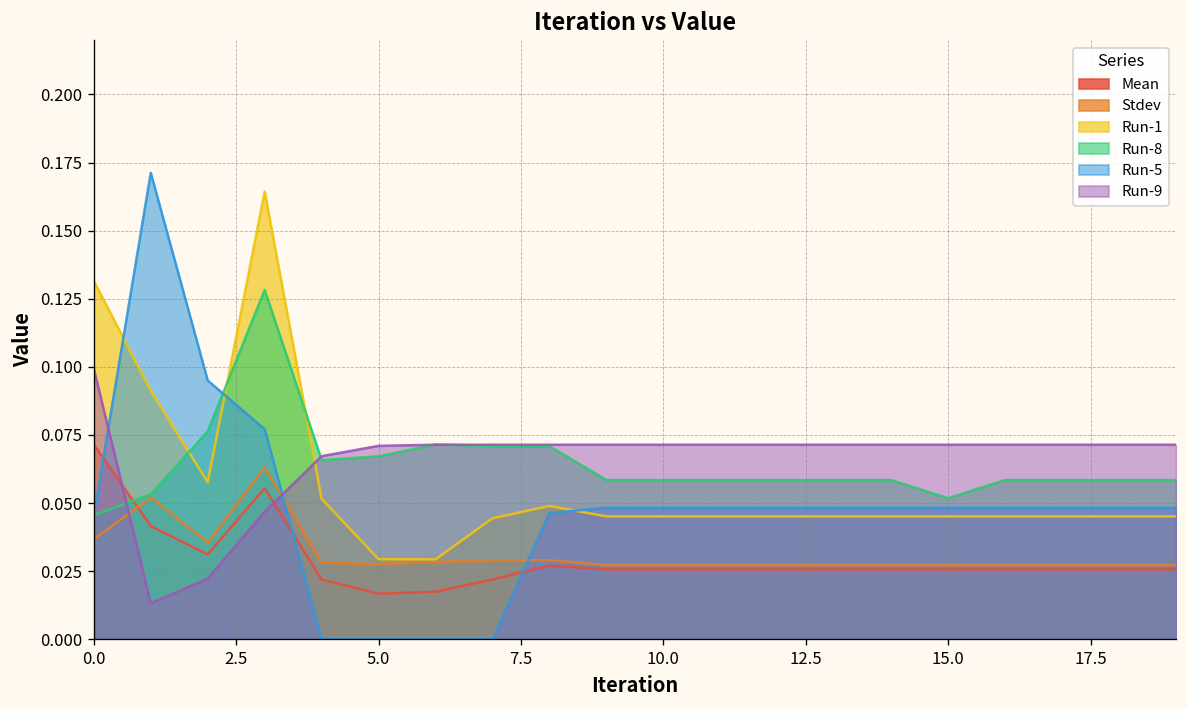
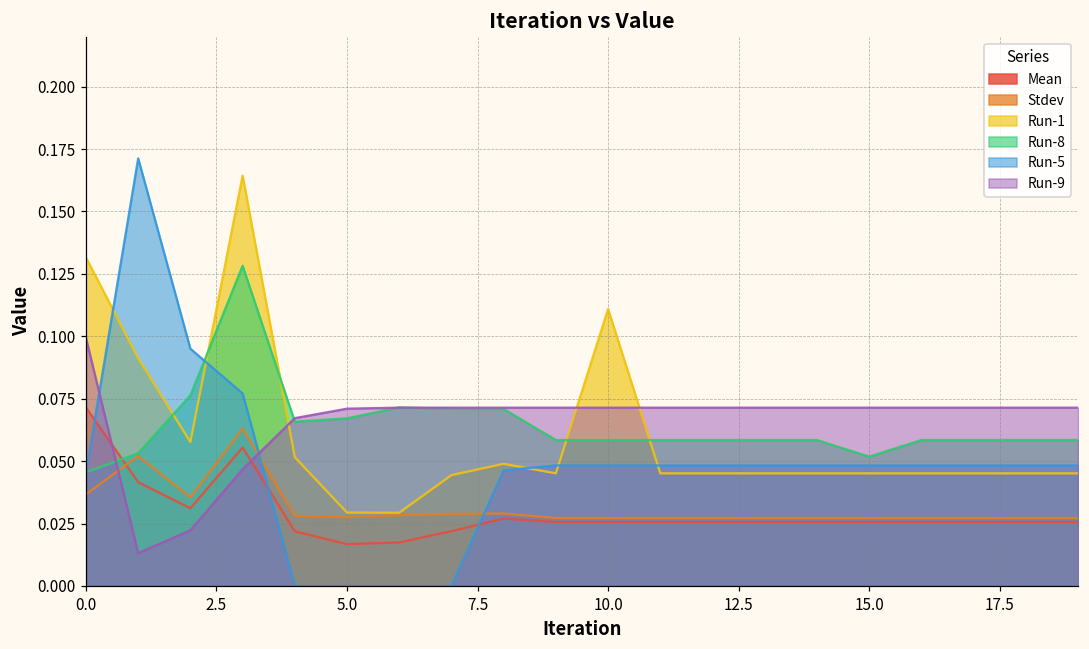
Run-1, 10.0: 0.045 -> 0.111
